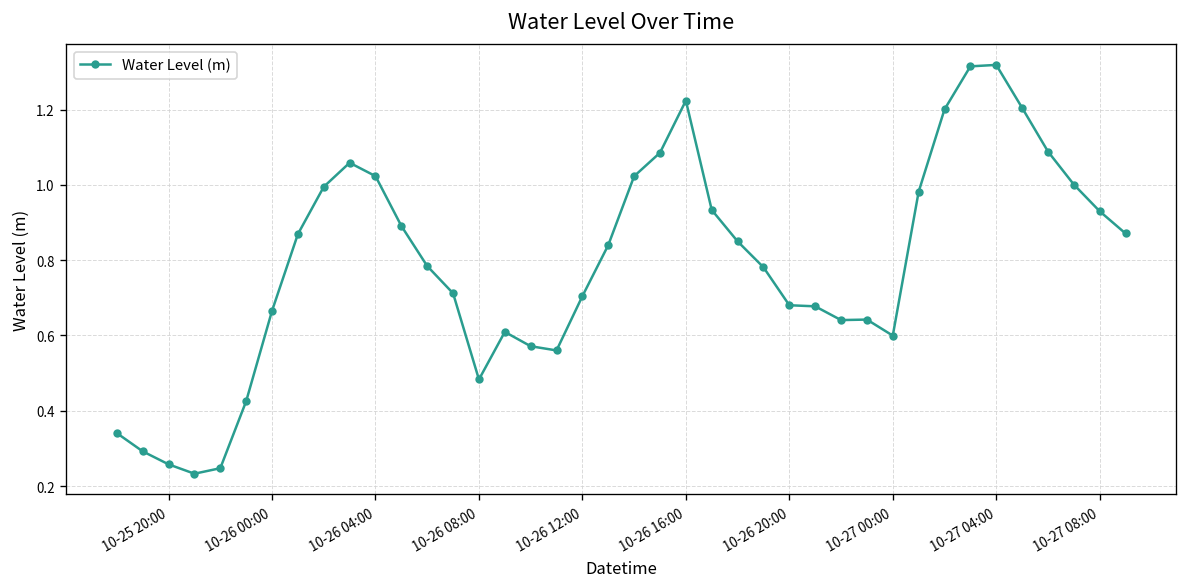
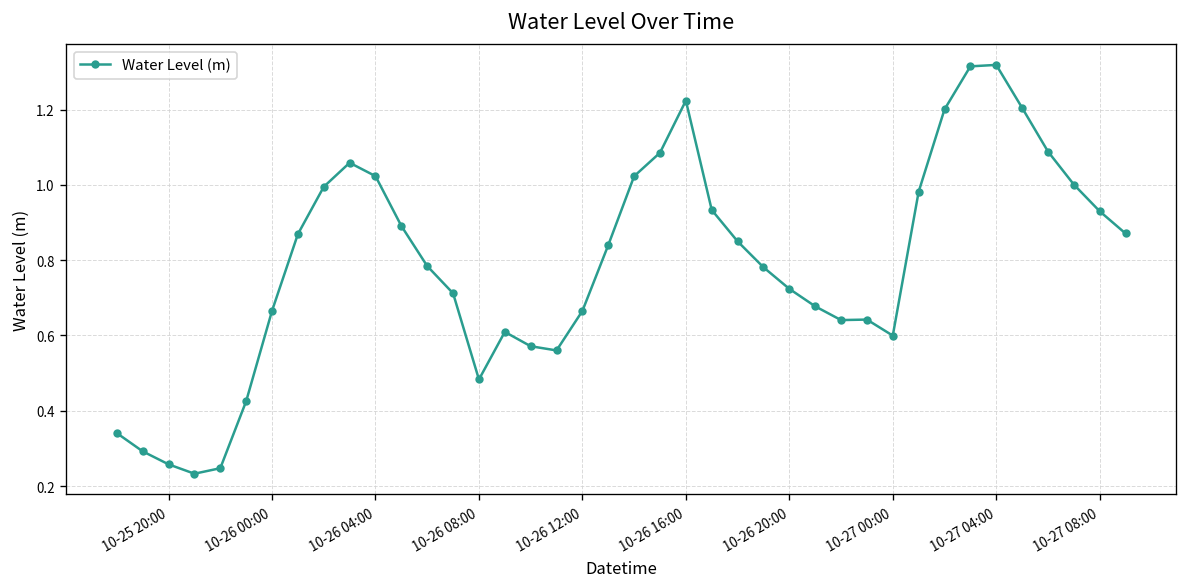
10-26 12:00: 0.70 -> 0.67
10-26 20:00: 0.68 -> 0.72
